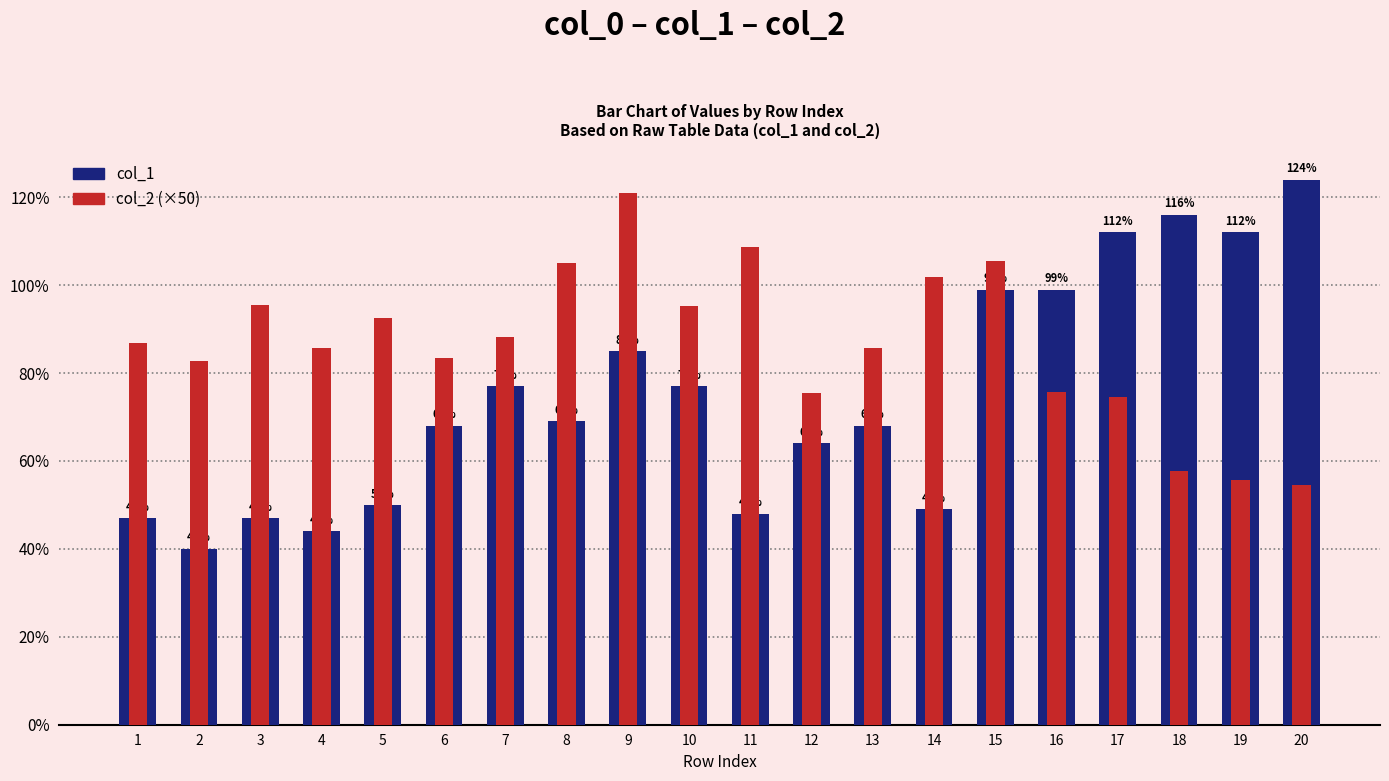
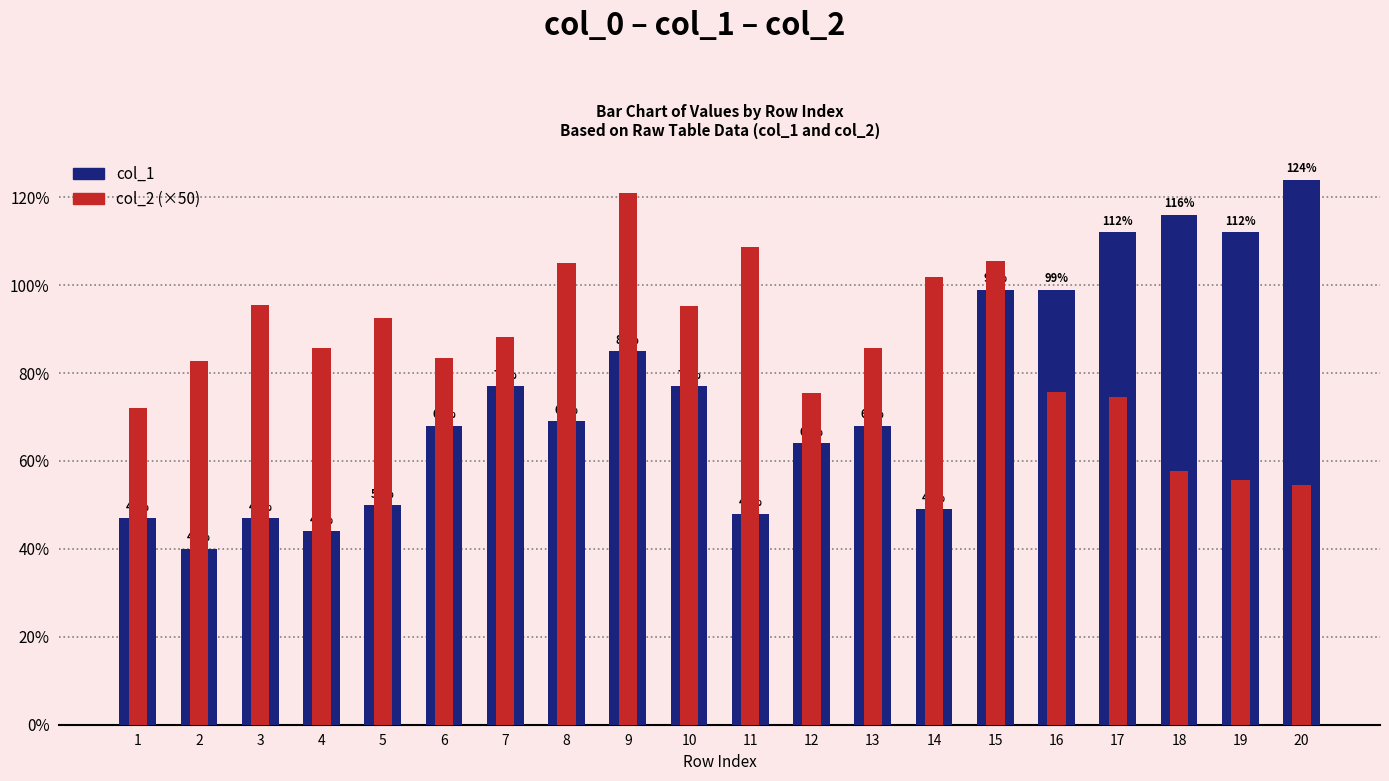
col_2 (×50), 1: 87% -> 72%
